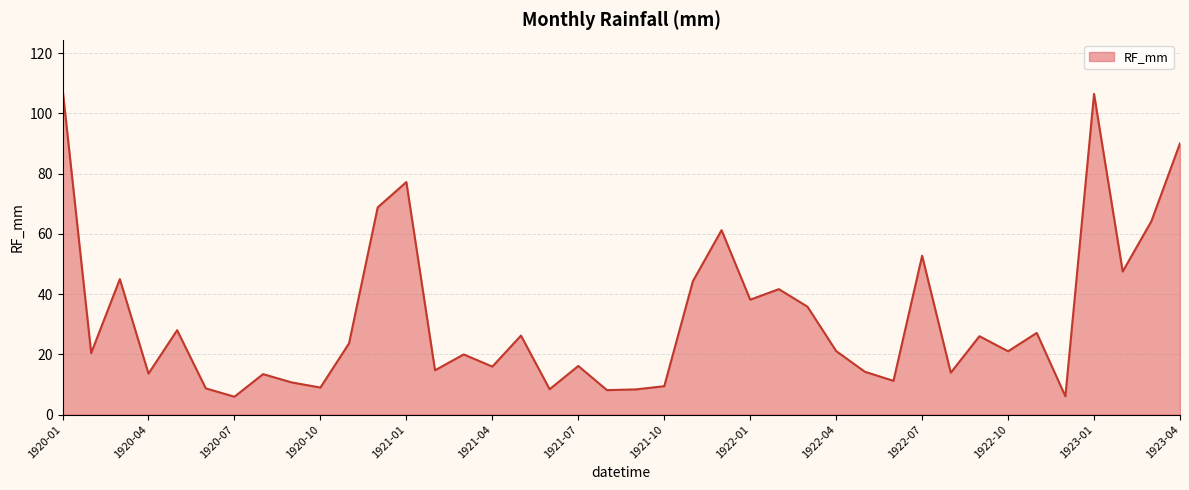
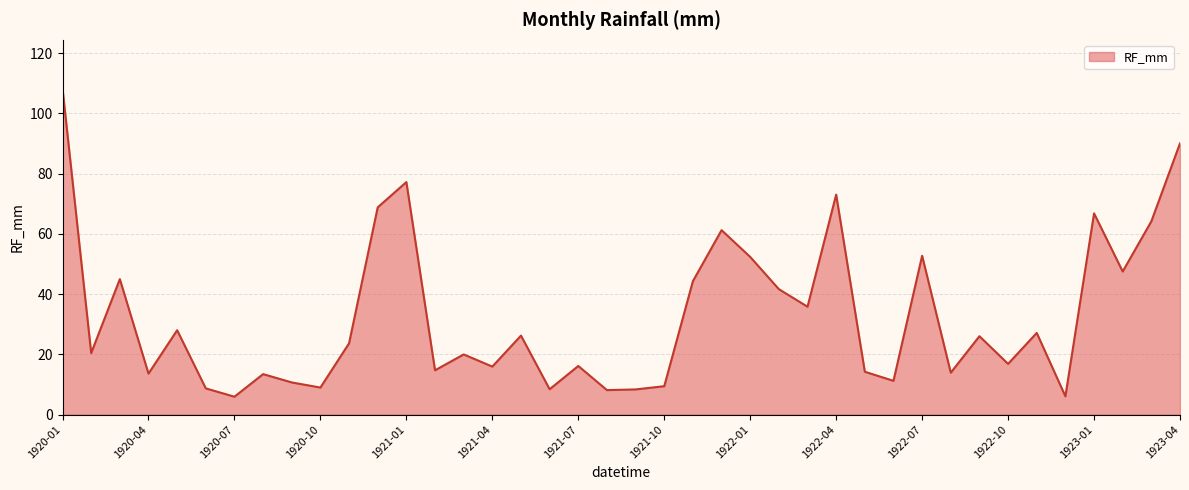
1922-01: 38 -> 52
1922-04: 21 -> 73
1922-10: 21 -> 17
1923-01: 106 -> 67
